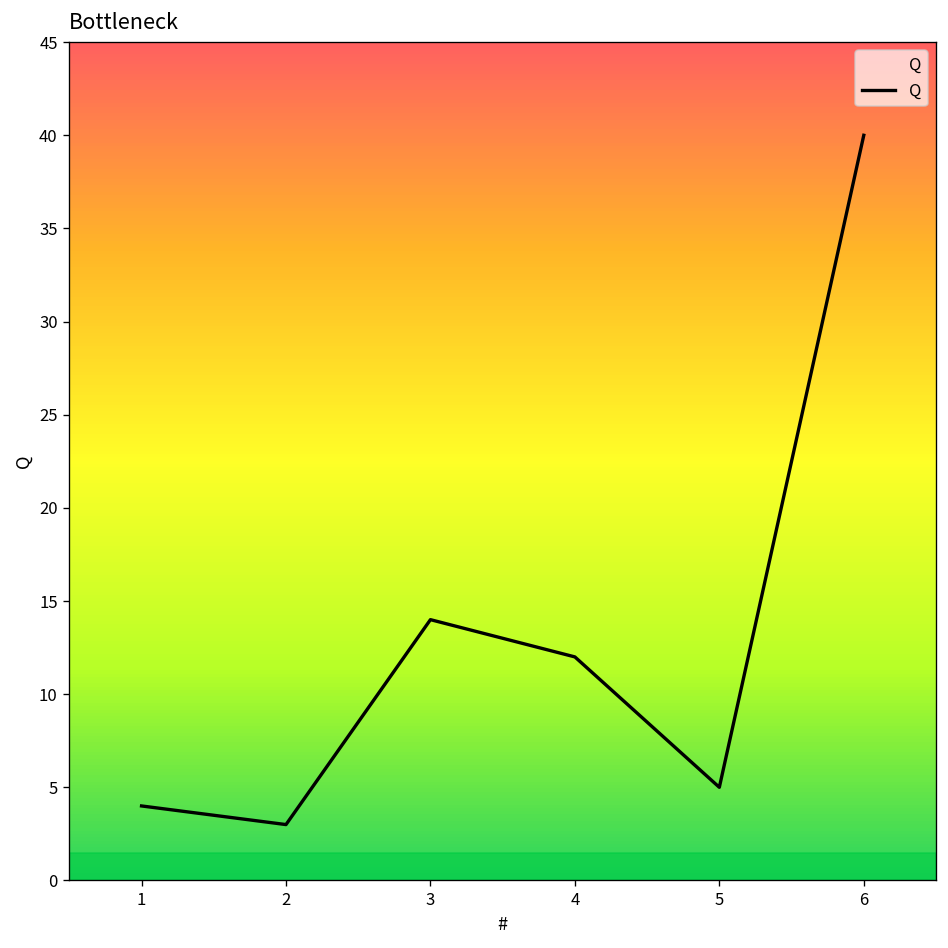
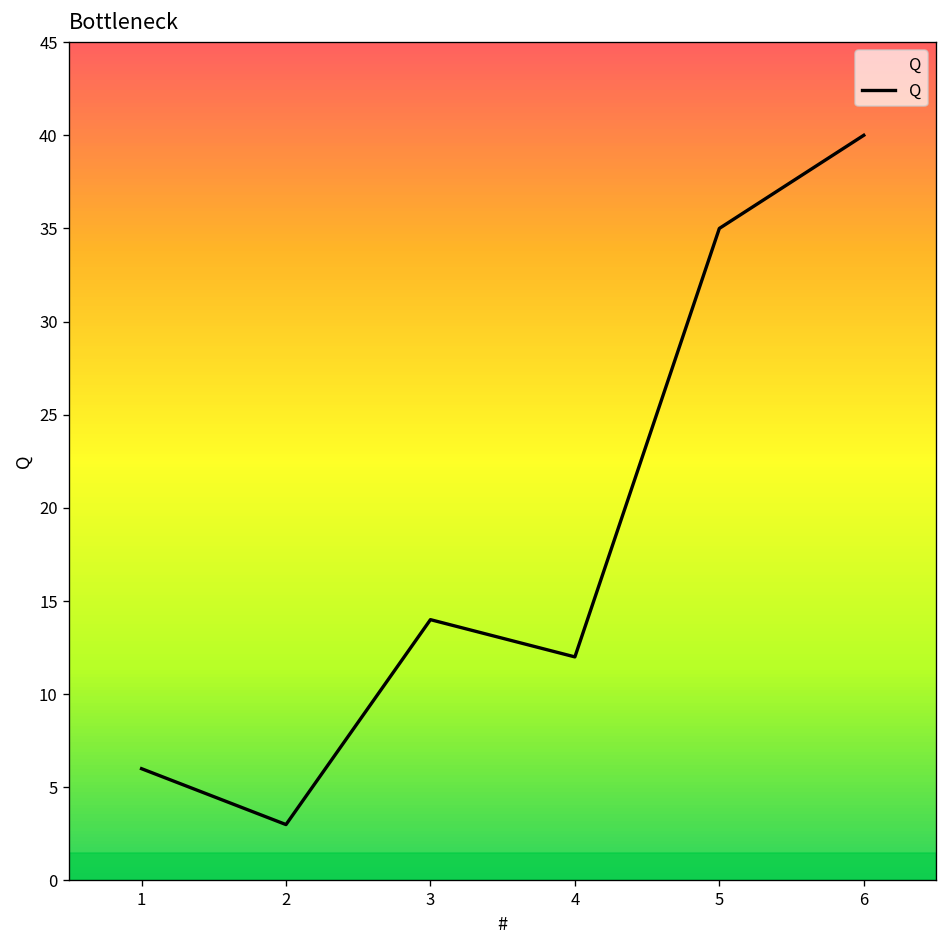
1: 4 -> 6
5: 5 -> 35
